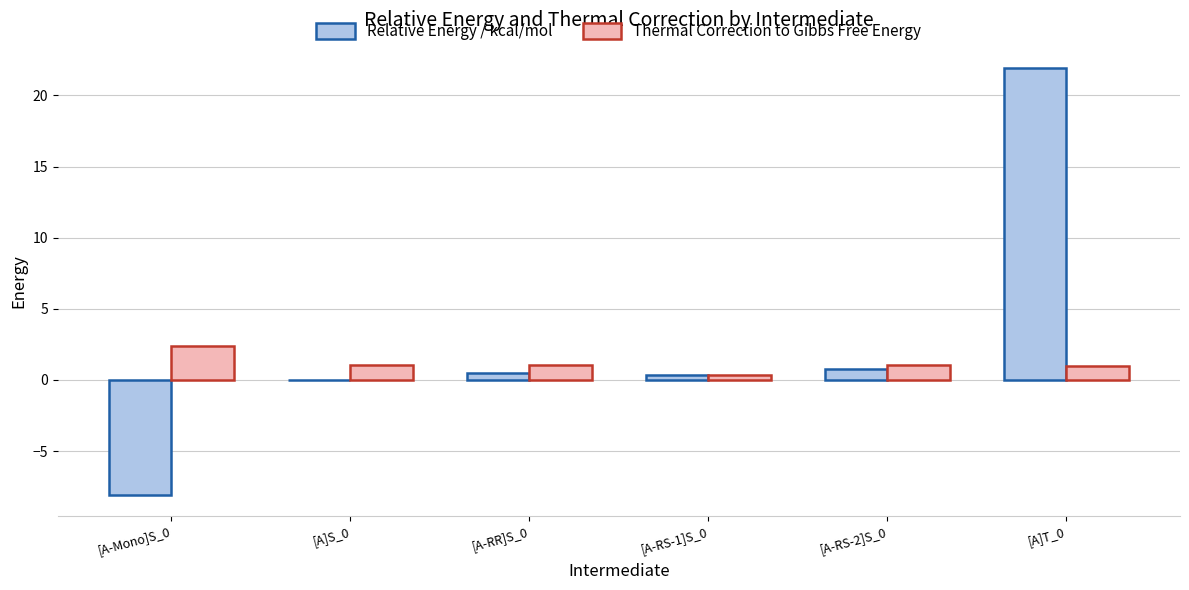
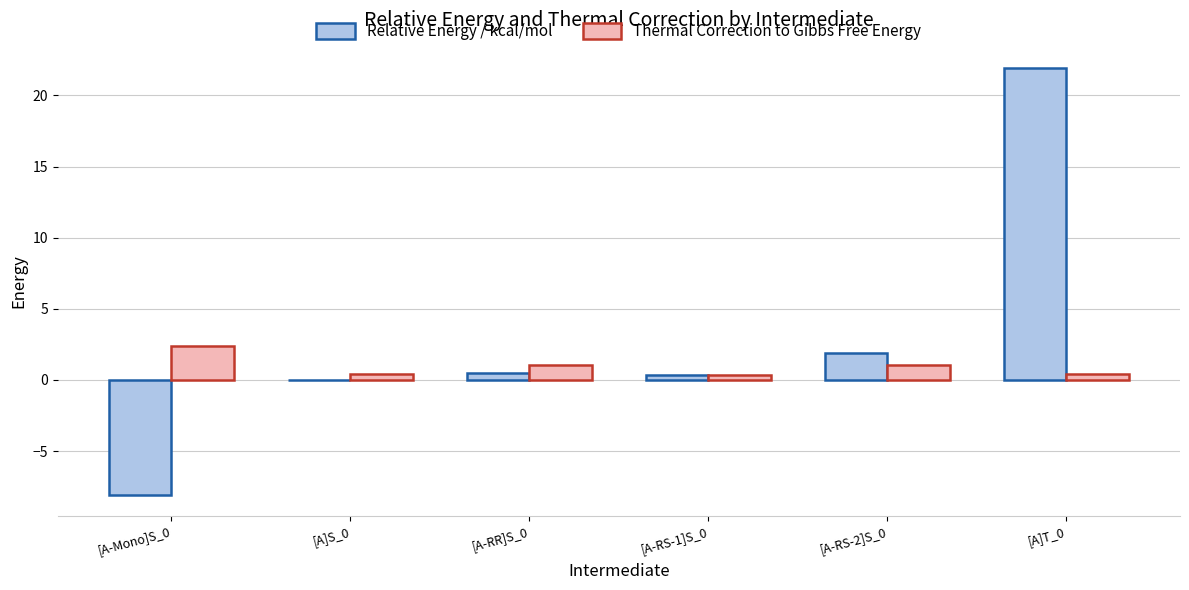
Thermal Correction to Gibbs Free Energy, [A]S_0: 1.0 -> 0.4
Relative Energy / kcal/mol, [A-RS-2]S_0: 0.8 -> 1.9
Thermal Correction to Gibbs Free Energy, [A]T_0: 1.0 -> 0.4
